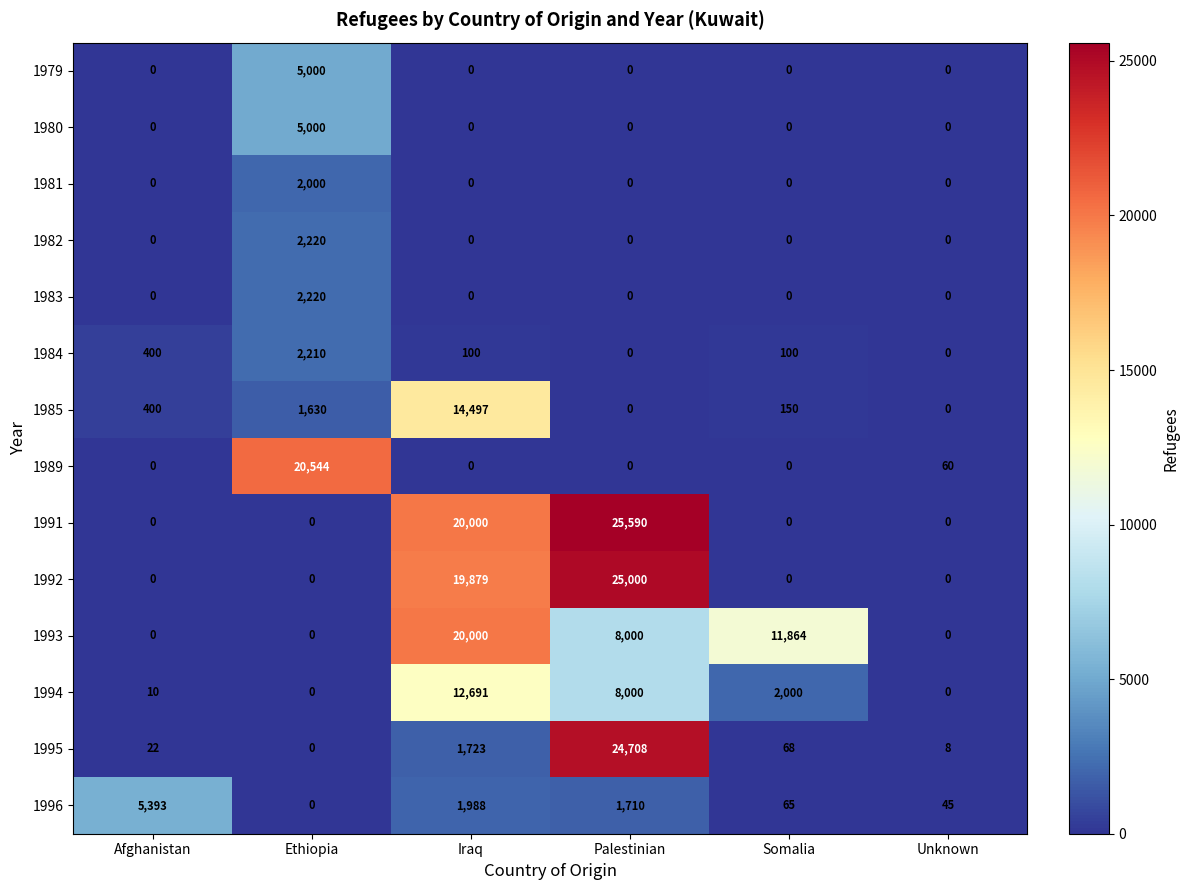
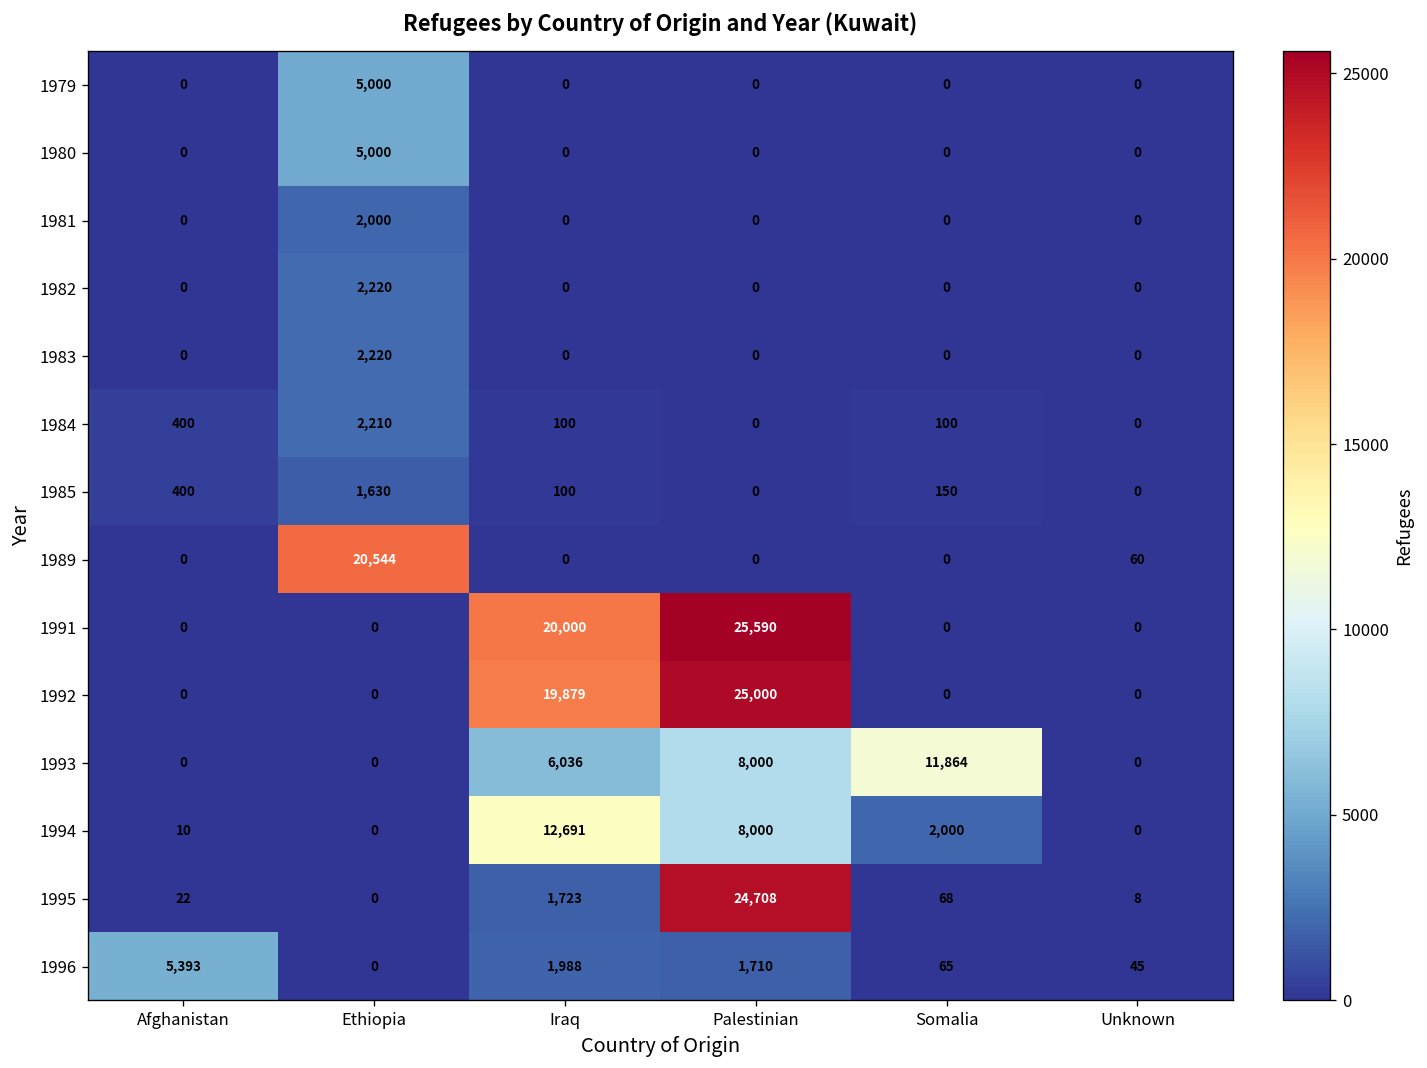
1985, Iraq: 14,497 -> 100
1993, Iraq: 20,000 -> 6,036
